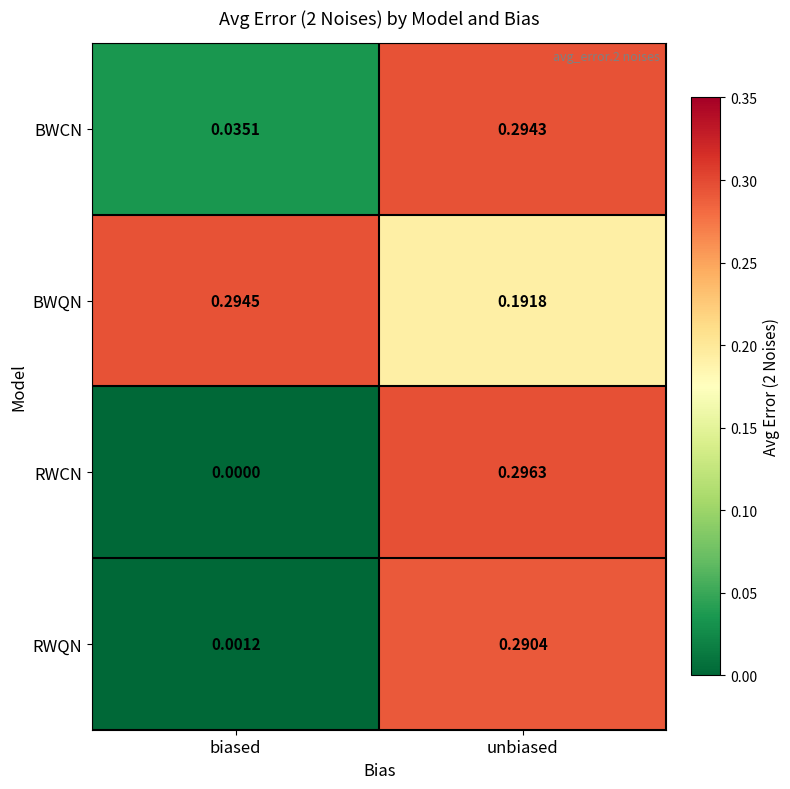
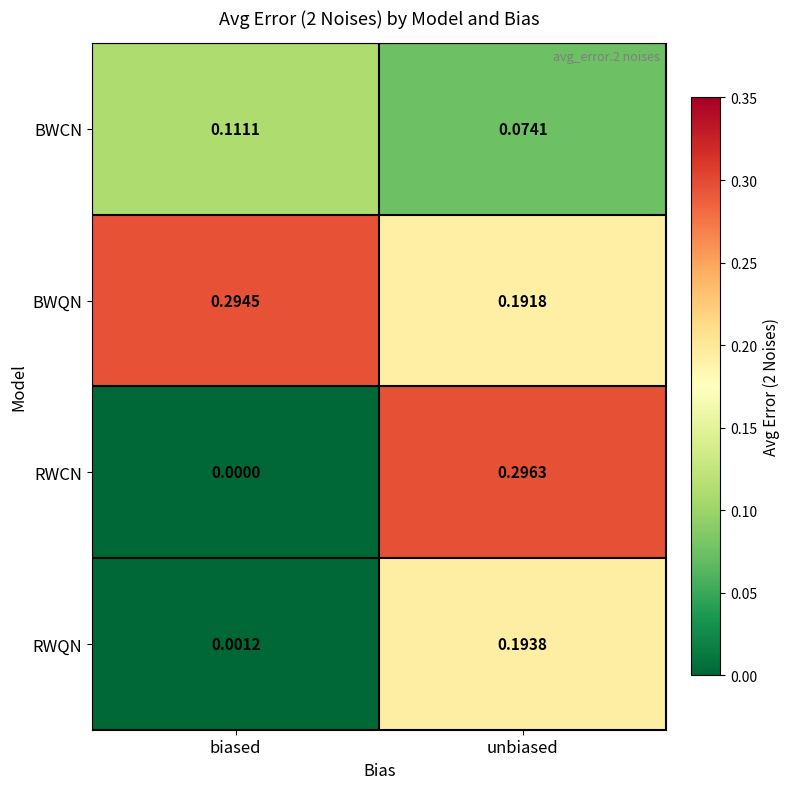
BWCN, biased: 0.0351 -> 0.1111
BWCN, unbiased: 0.2943 -> 0.0741
RWQN, unbiased: 0.2904 -> 0.1938
